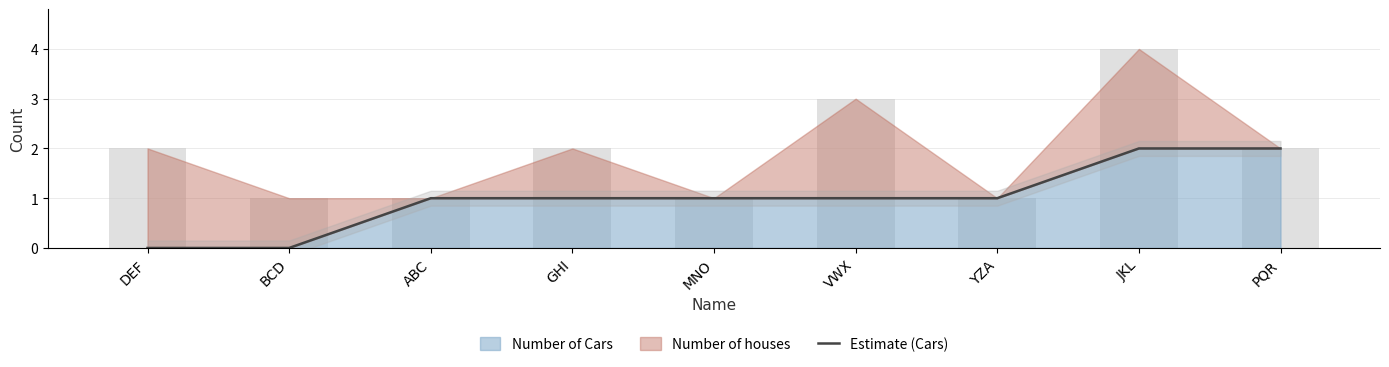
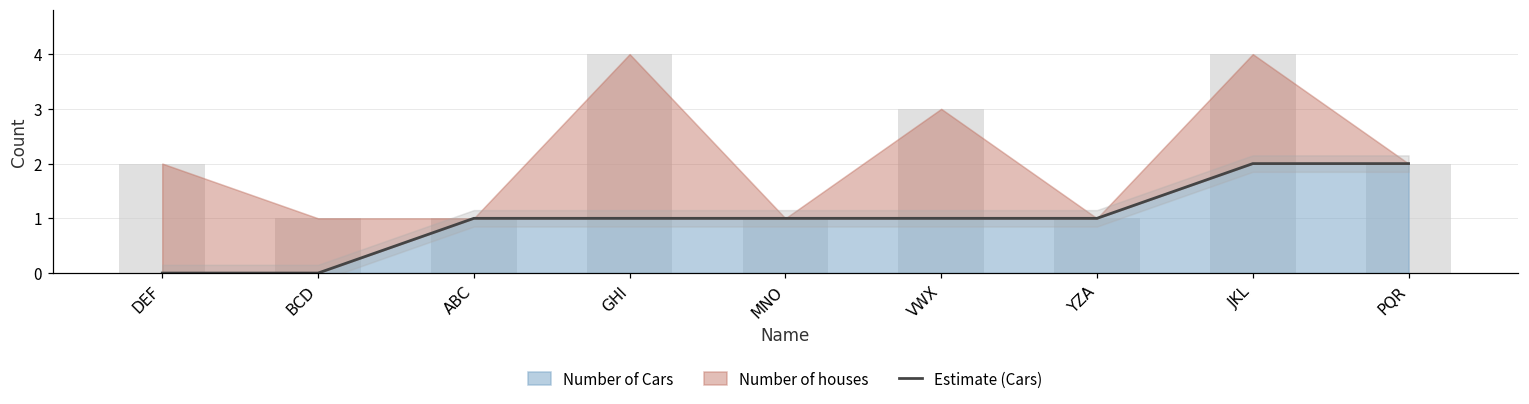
Number of houses, GHI: 1 -> 3
